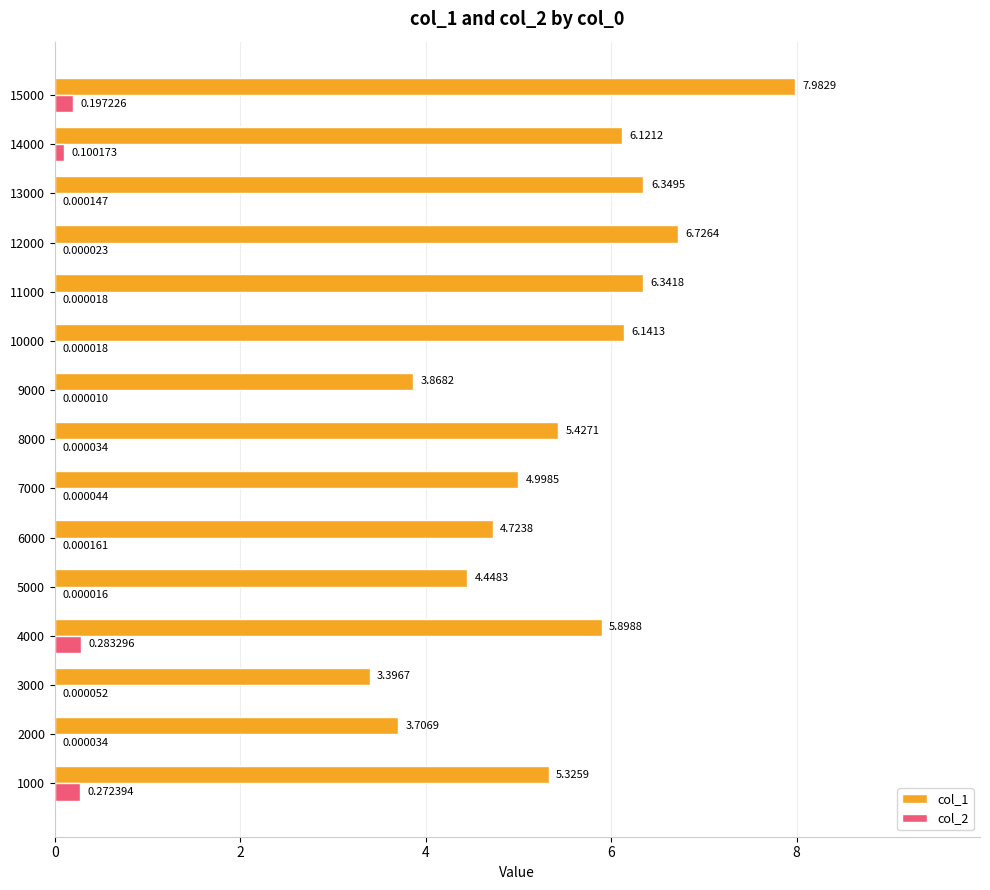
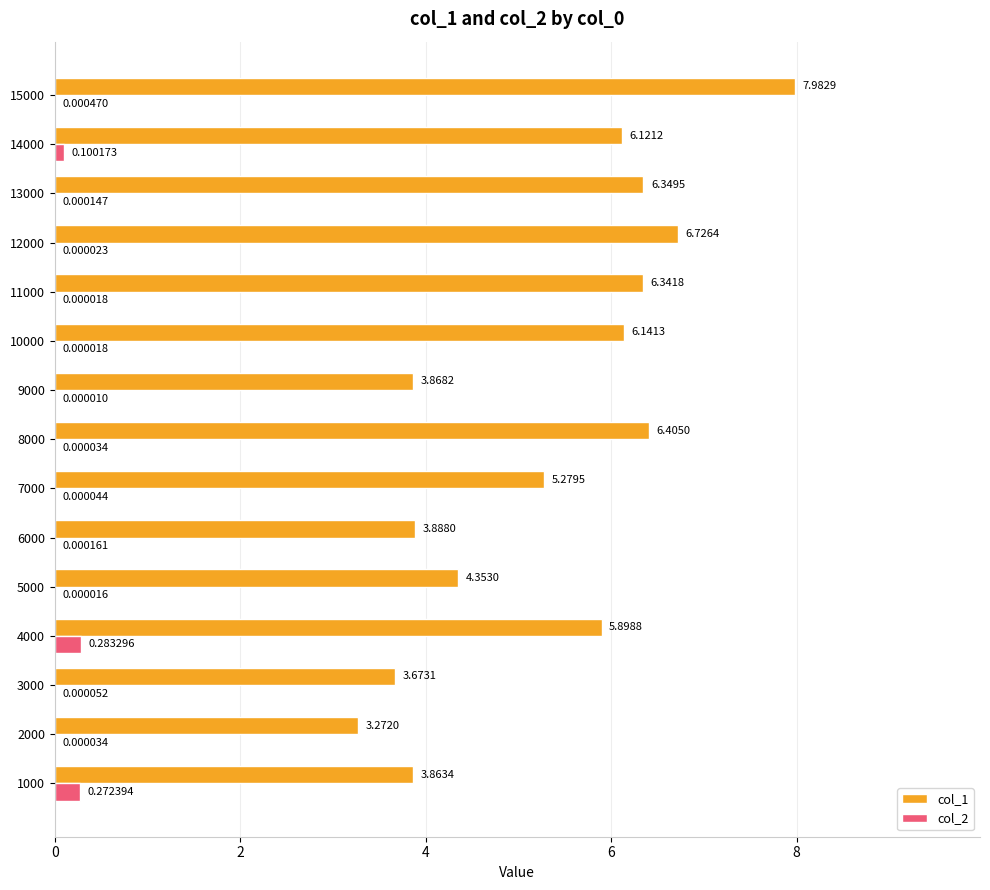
col_2, 15000: 0.197226 -> 0.000470
col_1, 8000: 5.4271 -> 6.4050
col_1, 7000: 4.9985 -> 5.2795
col_1, 6000: 4.7238 -> 3.8880
col_1, 5000: 4.4483 -> 4.3530
col_1, 3000: 3.3967 -> 3.6731
col_1, 2000: 3.7069 -> 3.2720
col_1, 1000: 5.3259 -> 3.8634
